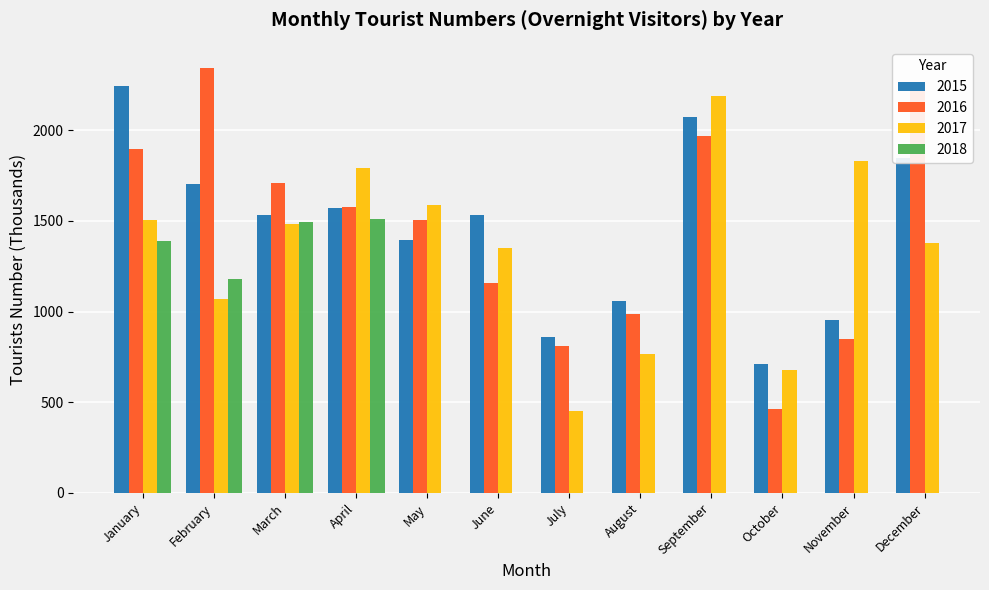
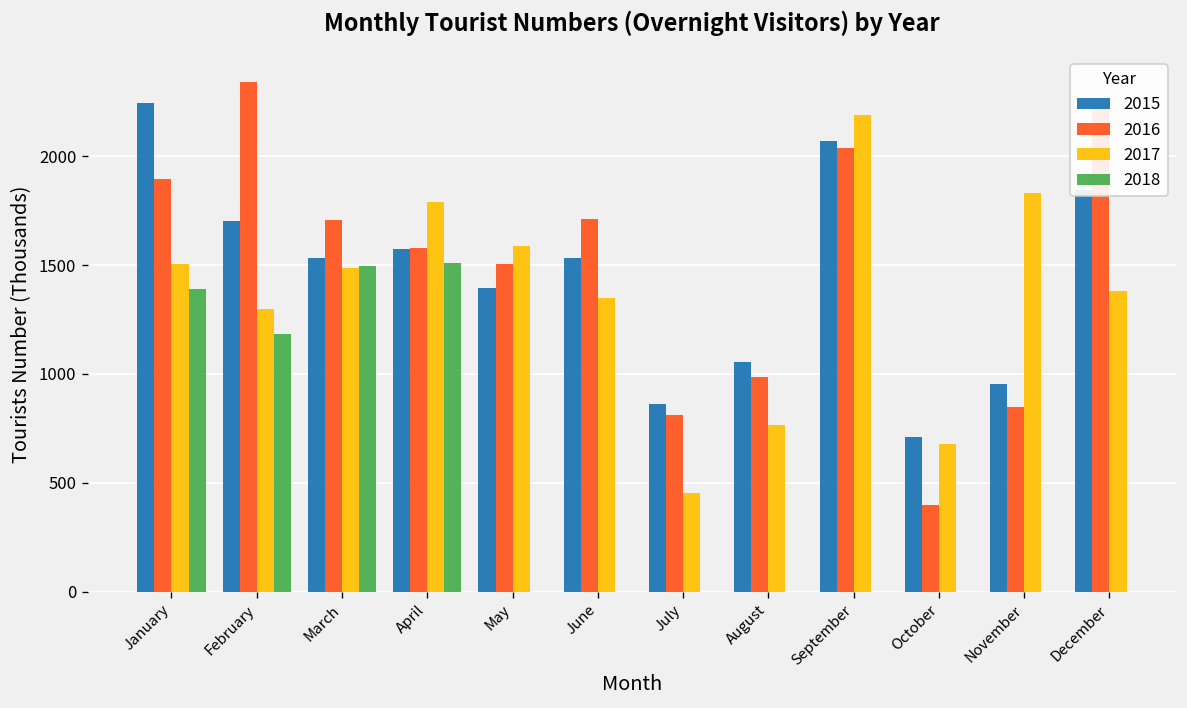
2017, February: 1070 -> 1300
2016, June: 1160 -> 1710
2016, September: 1970 -> 2040
2016, October: 460 -> 400
